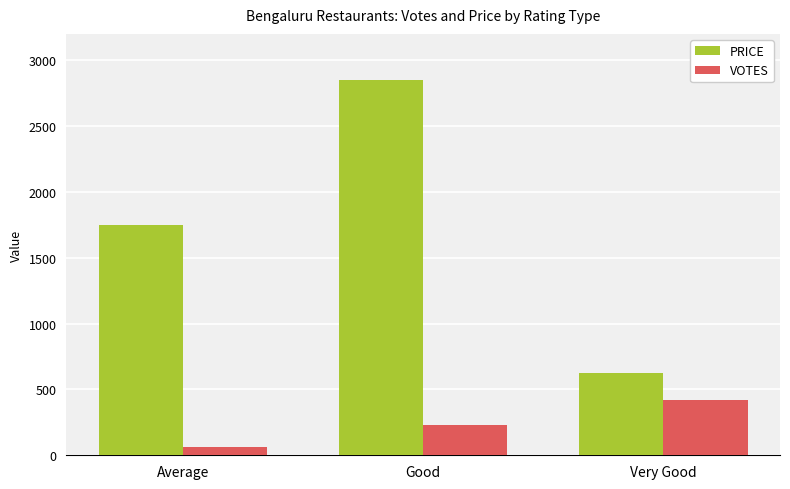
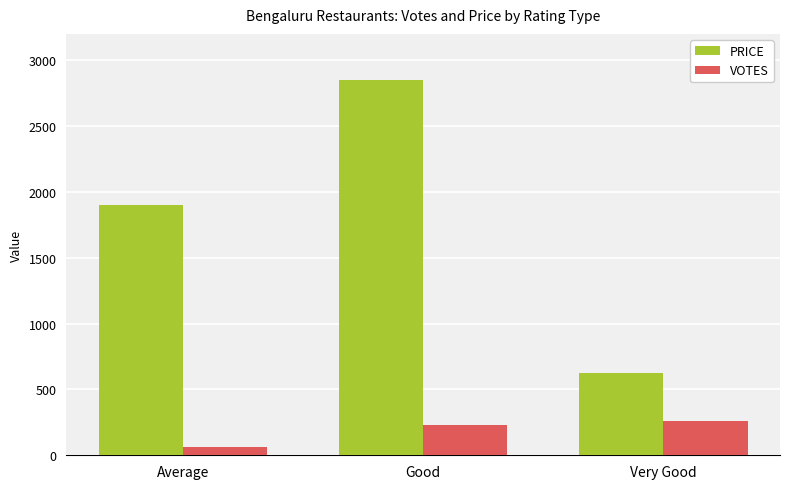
PRICE, Average: 1750 -> 1900
VOTES, Very Good: 420 -> 260
